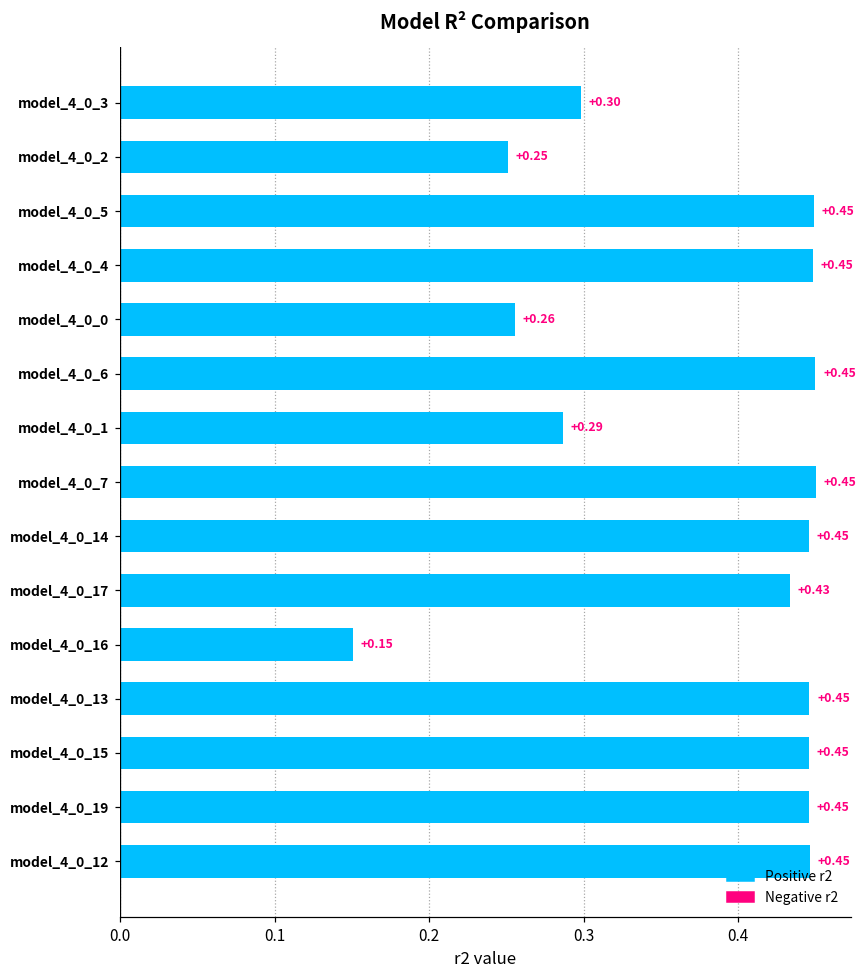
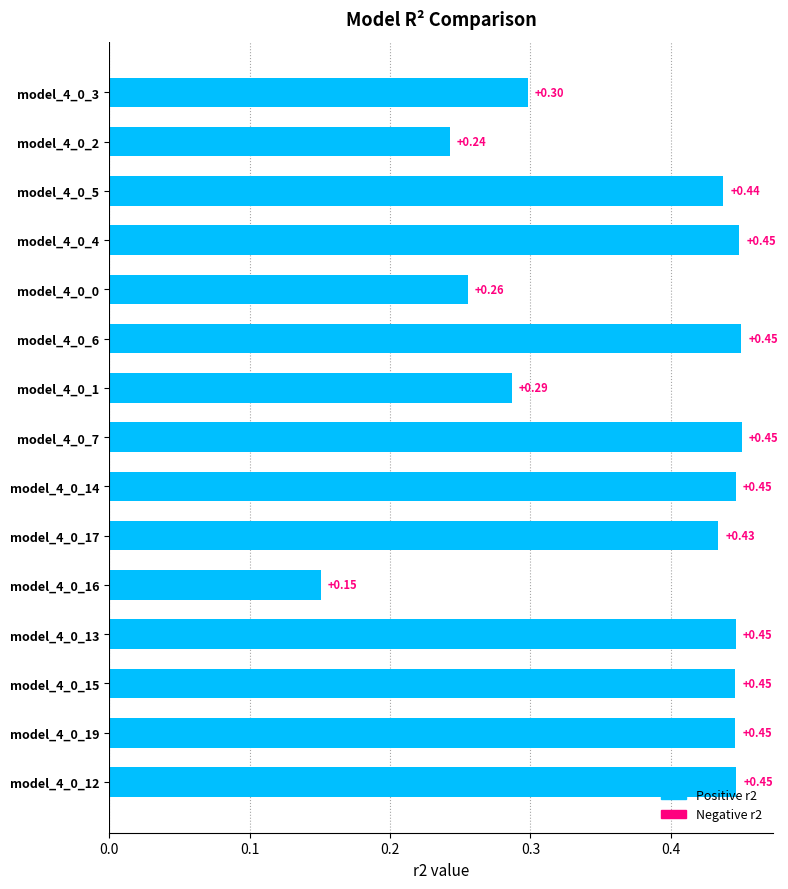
model_4_0_2: +0.25 -> +0.24
model_4_0_5: +0.45 -> +0.44
